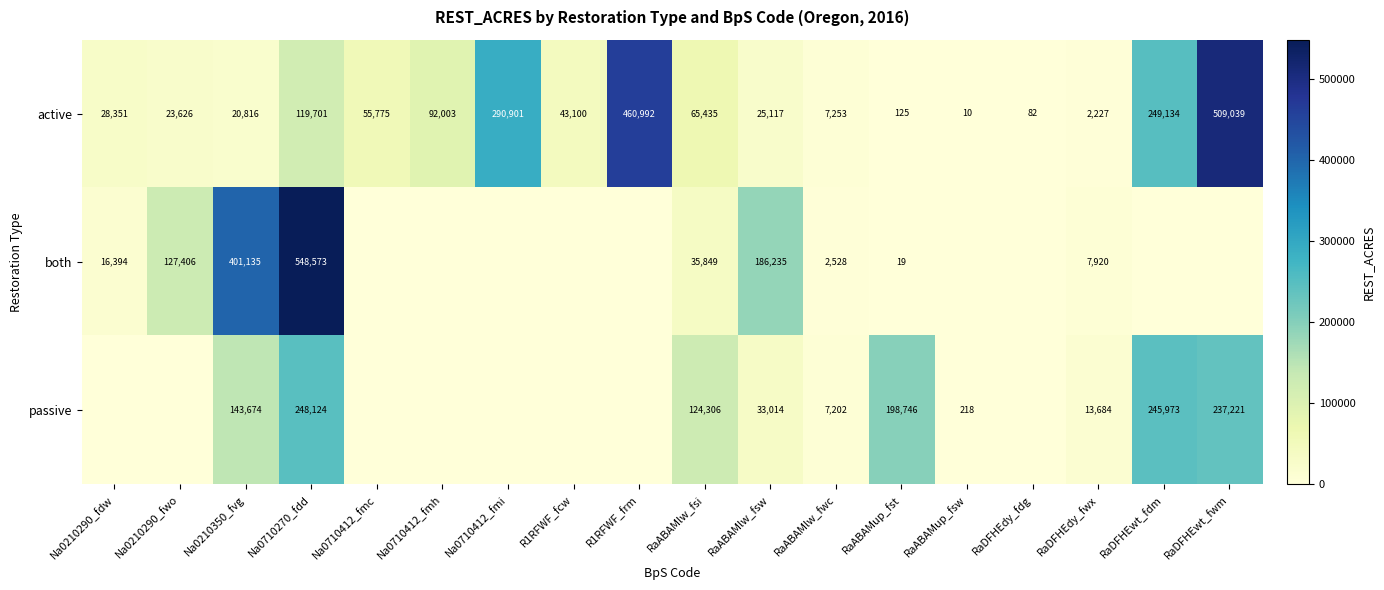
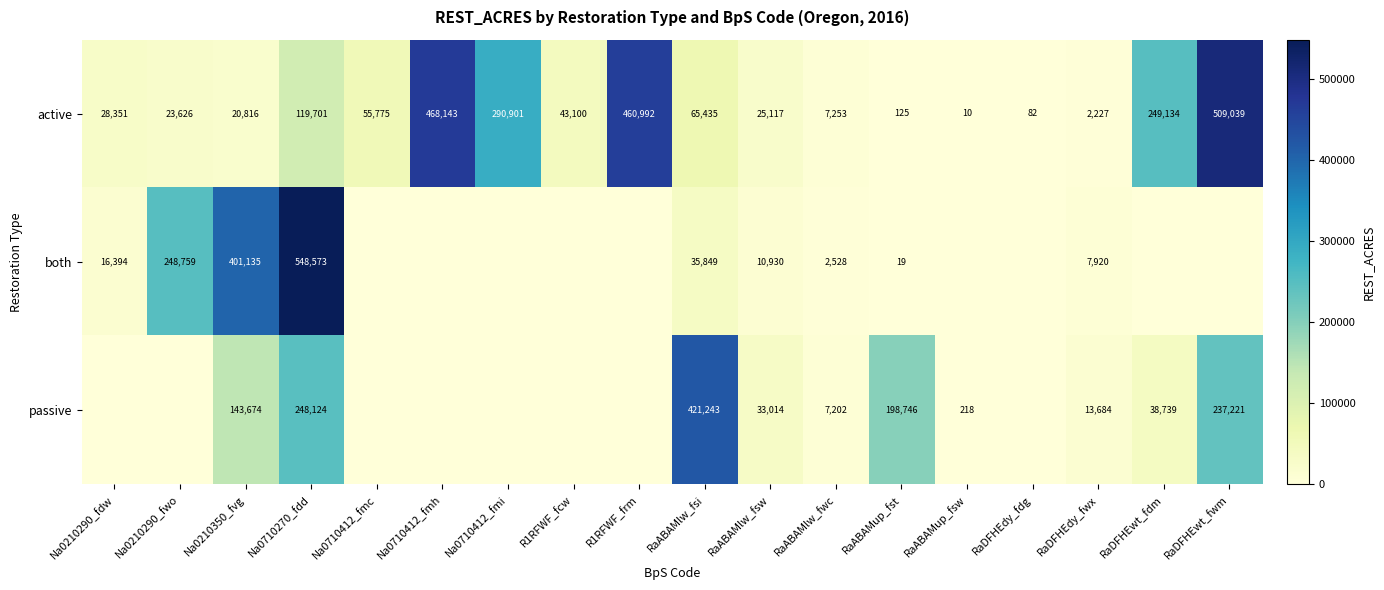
active, Na0710412_fmh: 92,003 -> 468,143
both, Na0210290_fwo: 127,406 -> 248,759
both, RaABAMlw_fsw: 186,235 -> 10,930
passive, RaABAMlw_fsi: 124,306 -> 421,243
passive, RaDFHEwt_fdm: 245,973 -> 38,739
